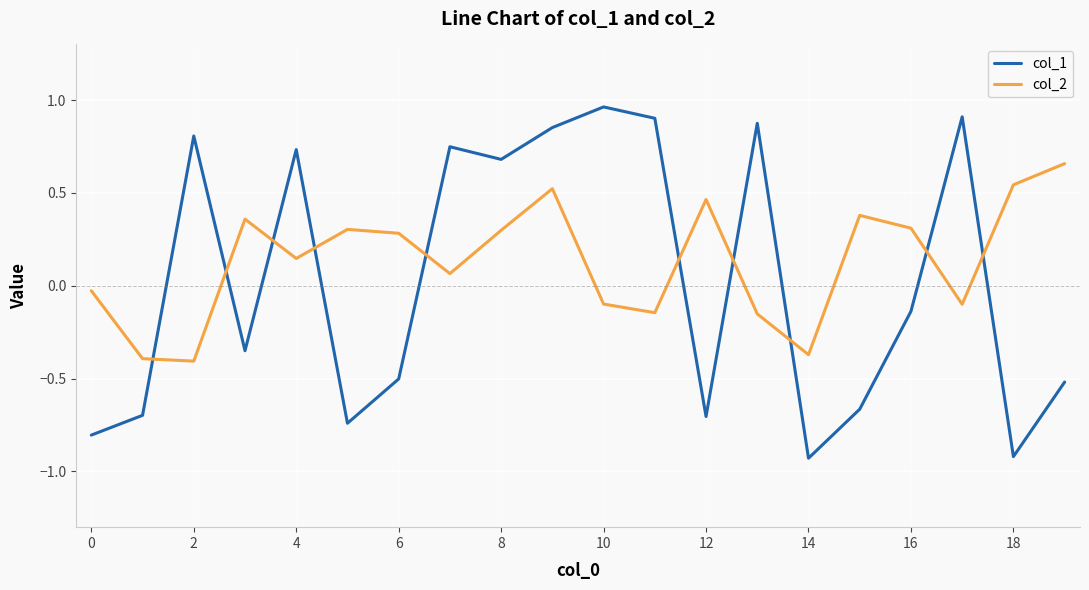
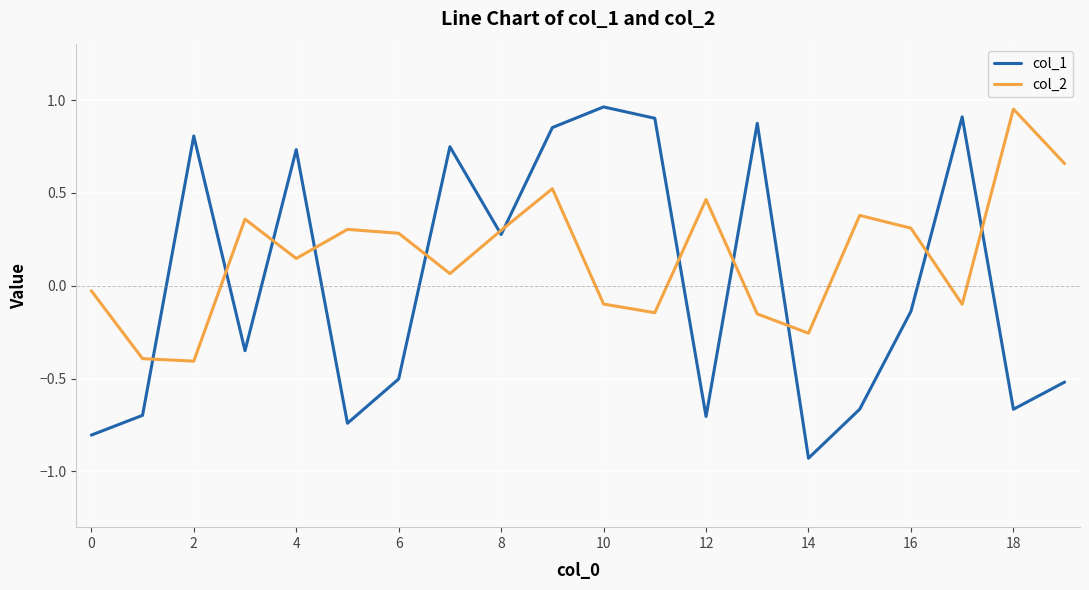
col_1, 8: 0.68 -> 0.28
col_2, 14: -0.37 -> -0.26
col_1, 18: -0.92 -> -0.67
col_2, 18: 0.54 -> 0.95
